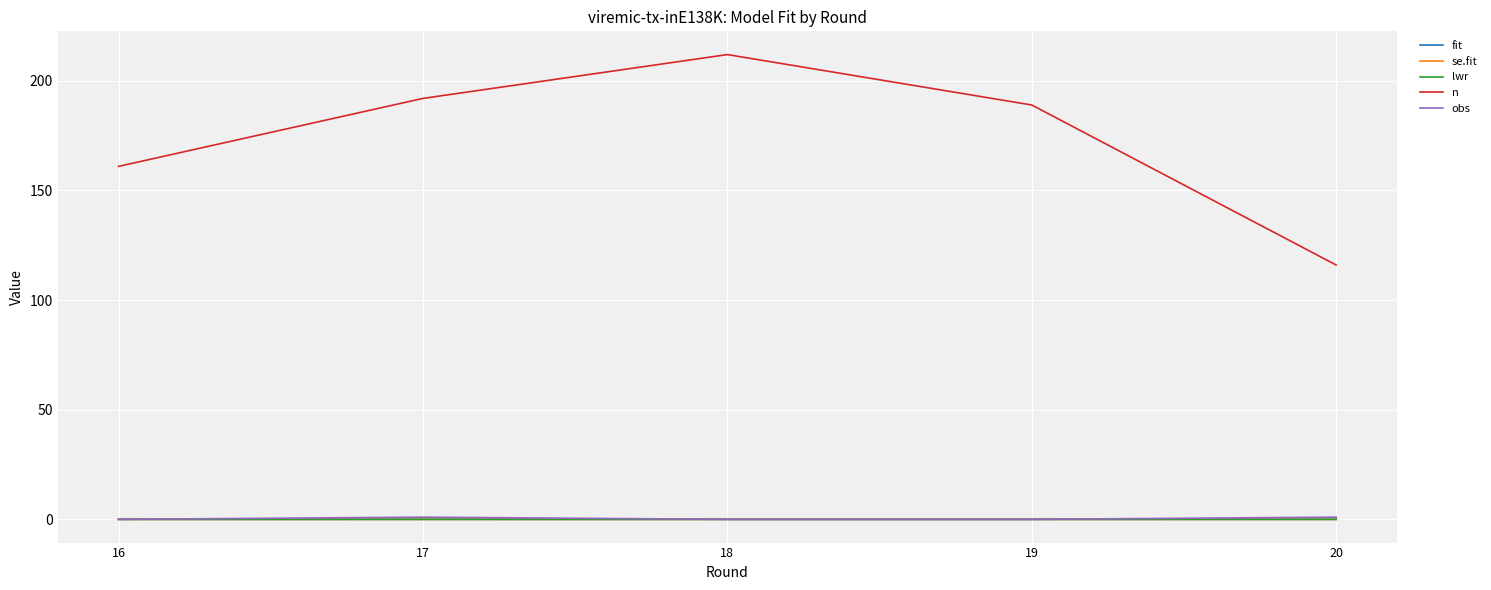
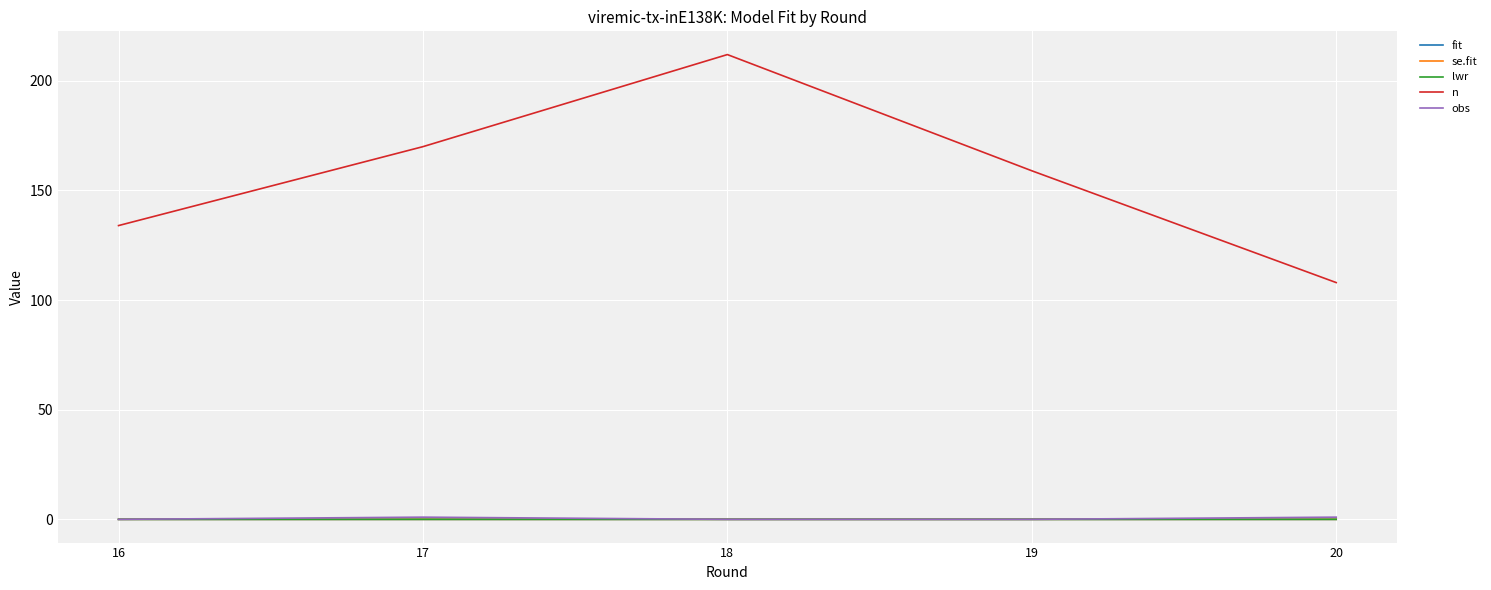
n, 16: 161 -> 134
n, 17: 192 -> 170
n, 19: 189 -> 159
n, 20: 116 -> 108
